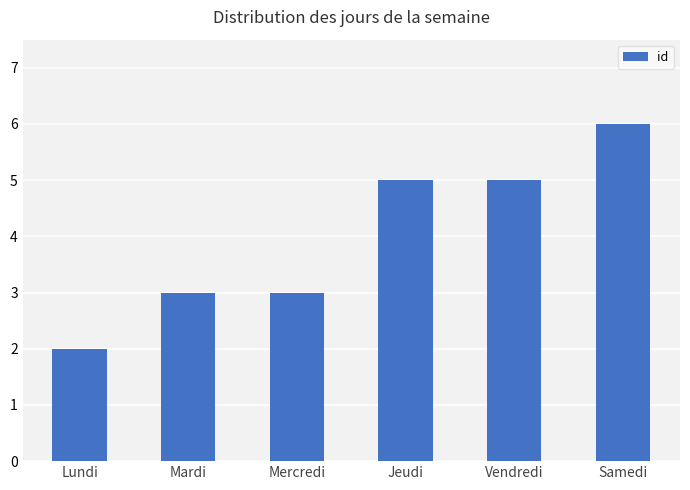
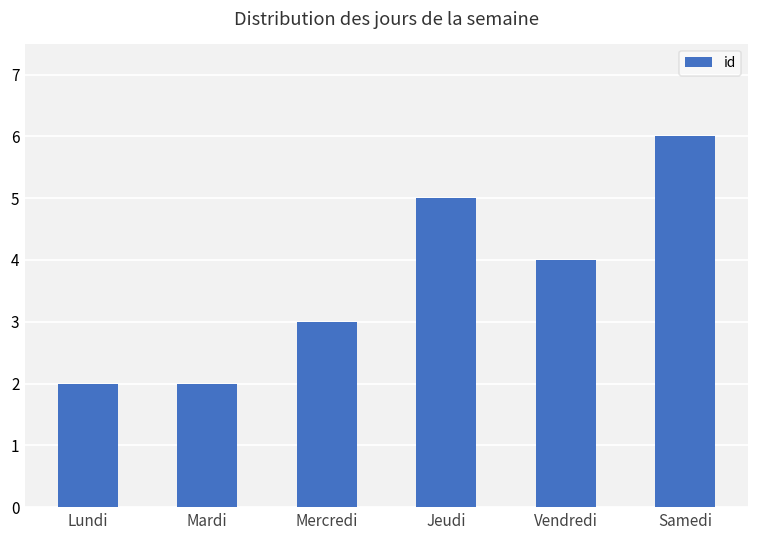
Mardi: 3 -> 2
Vendredi: 5 -> 4
